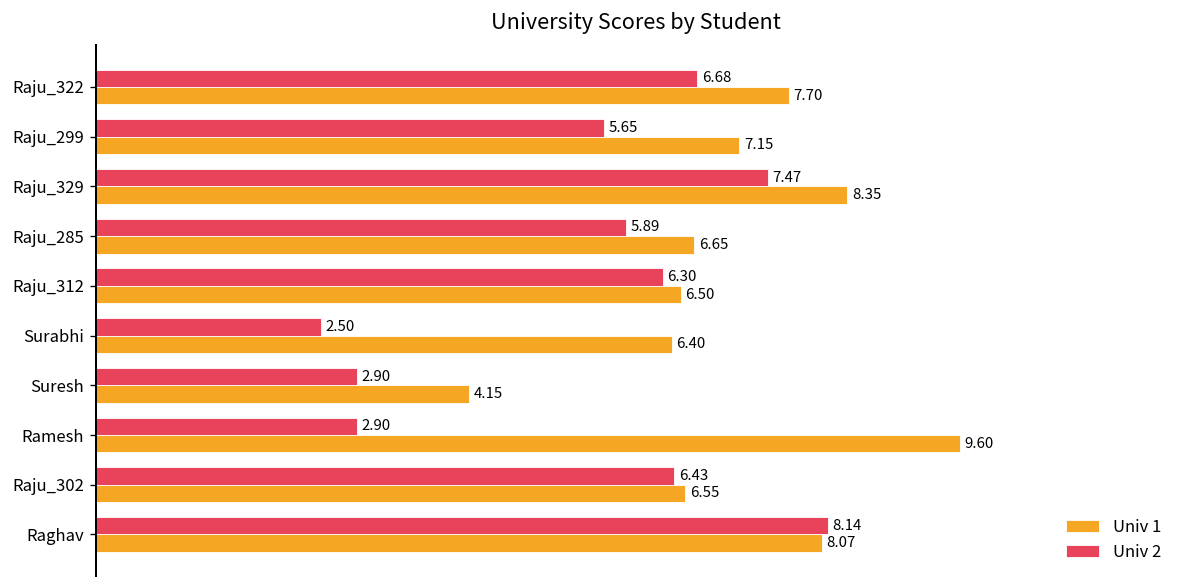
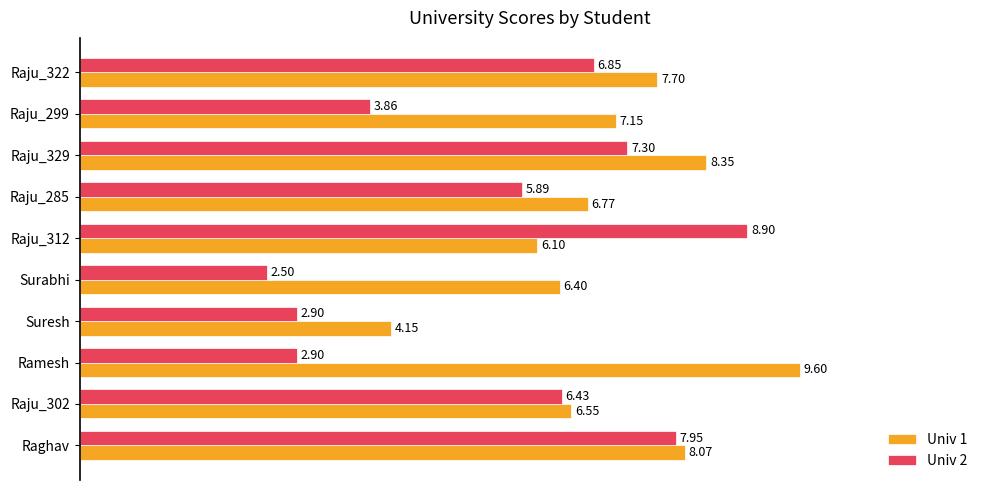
Univ 2, Raju_322: 6.68 -> 6.85
Univ 2, Raju_299: 5.65 -> 3.86
Univ 2, Raju_329: 7.47 -> 7.30
Univ 1, Raju_285: 6.65 -> 6.77
Univ 2, Raju_312: 6.30 -> 8.90
Univ 1, Raju_312: 6.50 -> 6.10
Univ 2, Raghav: 8.14 -> 7.95
